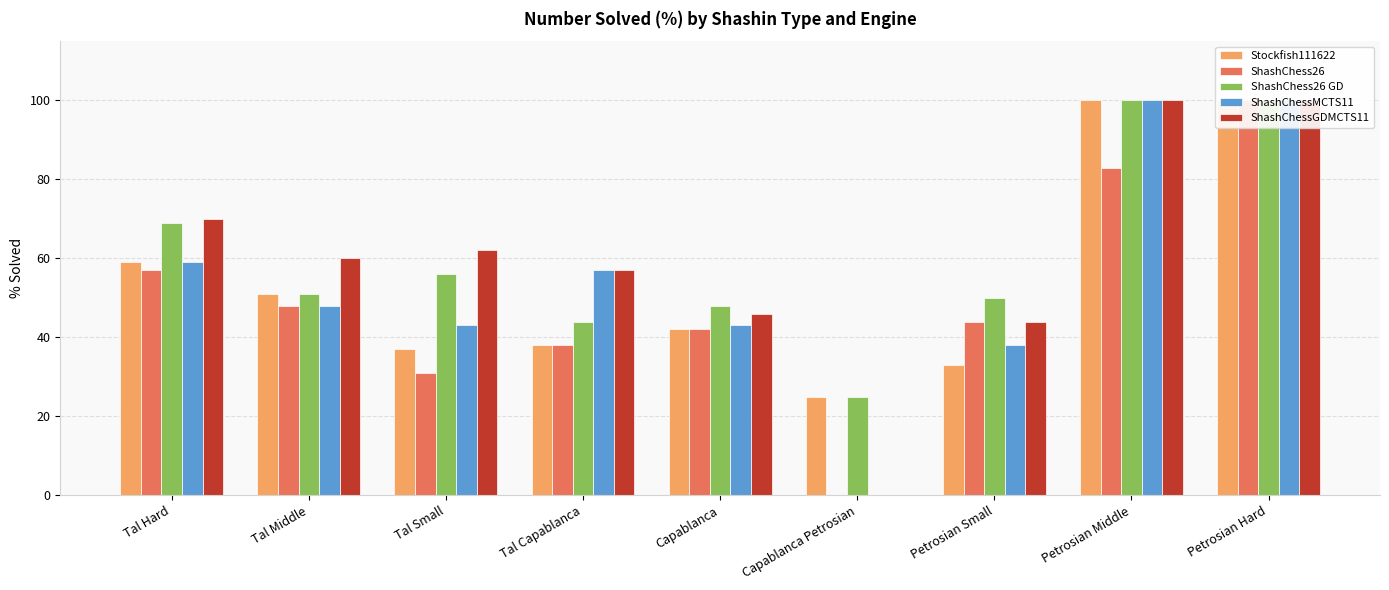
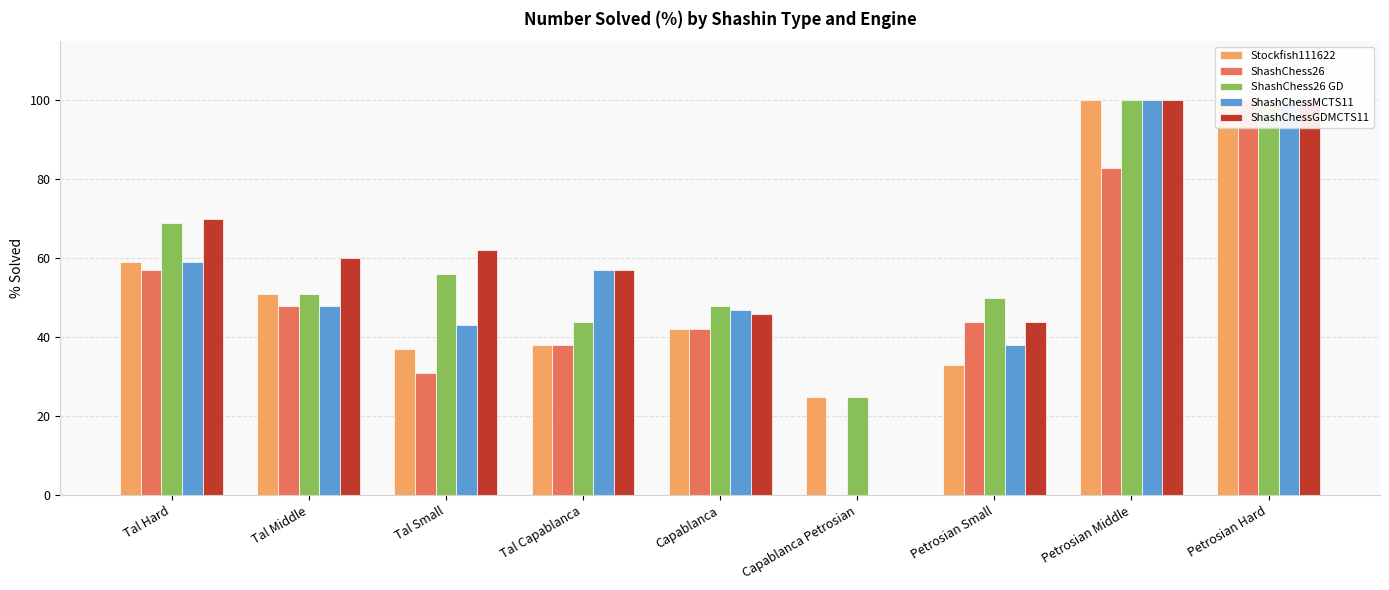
ShashChessMCTS11, Capablanca: 43 -> 47
